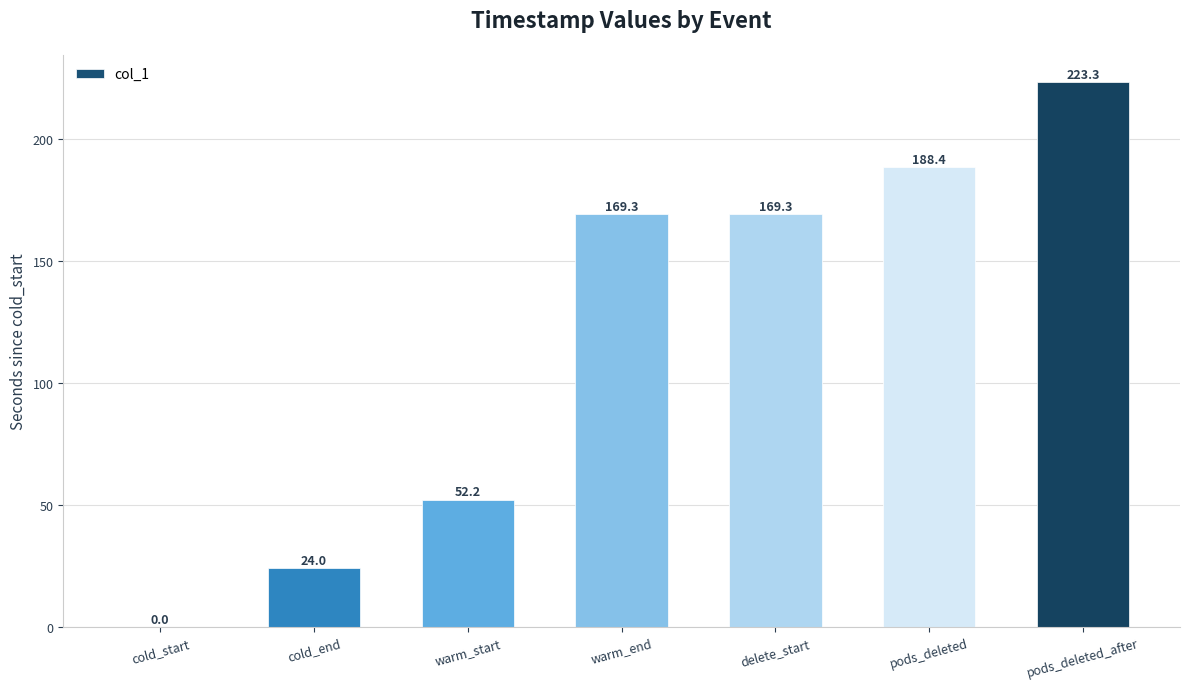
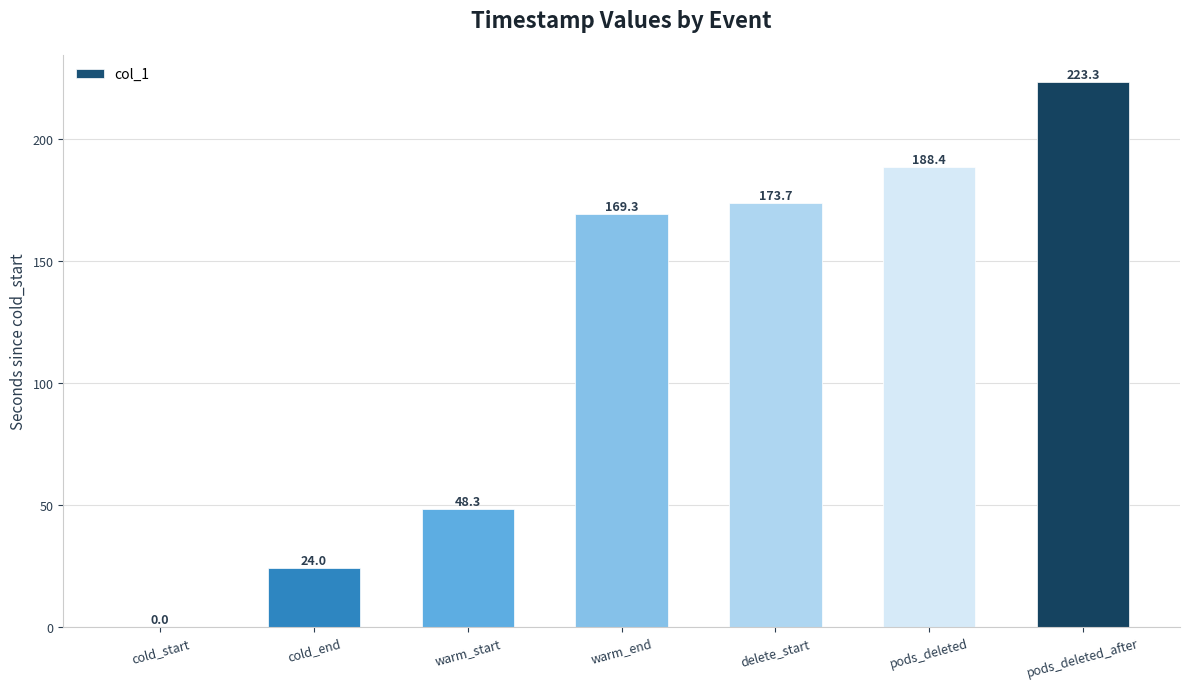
warm_start: 52.2 -> 48.3
delete_start: 169.3 -> 173.7
